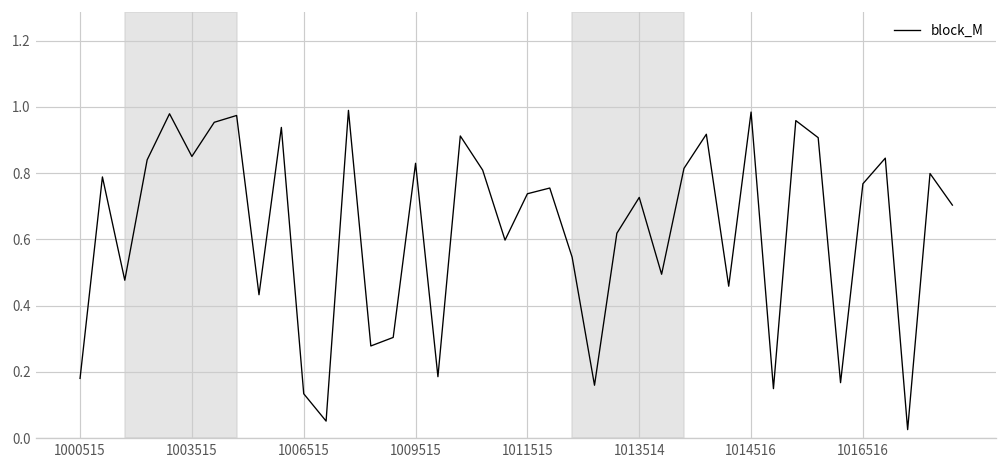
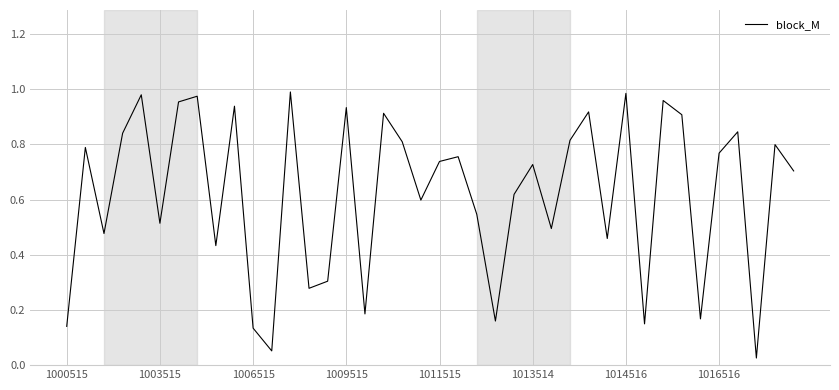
1000515: 0.18 -> 0.14
1003515: 0.85 -> 0.51
1009515: 0.83 -> 0.93
